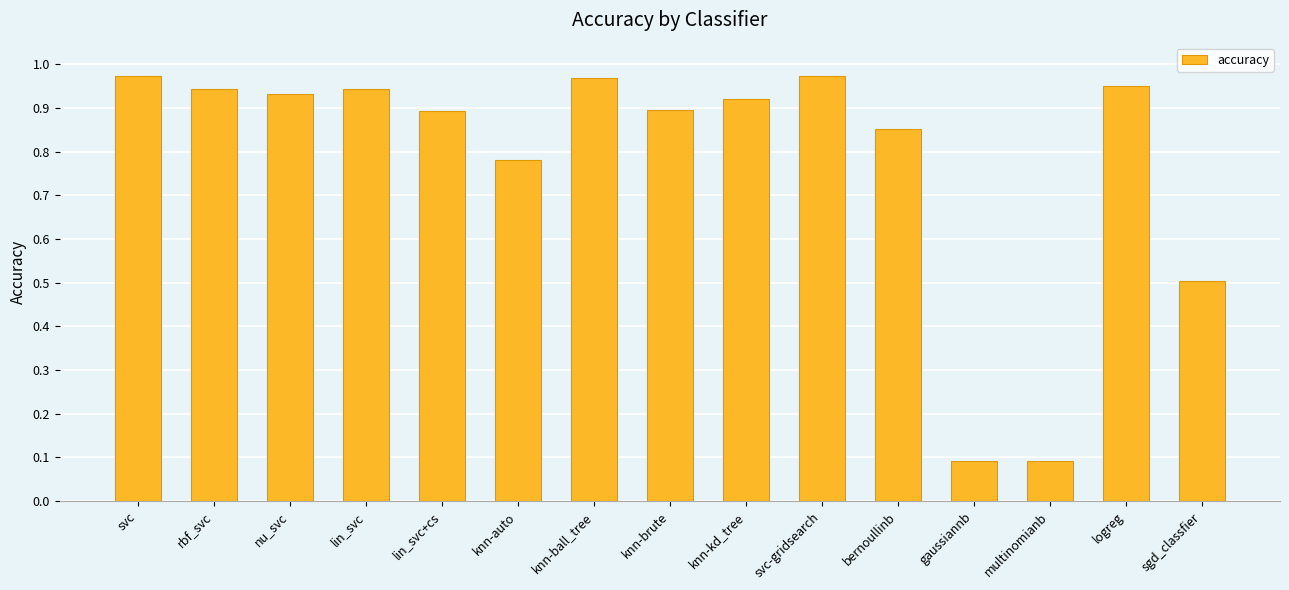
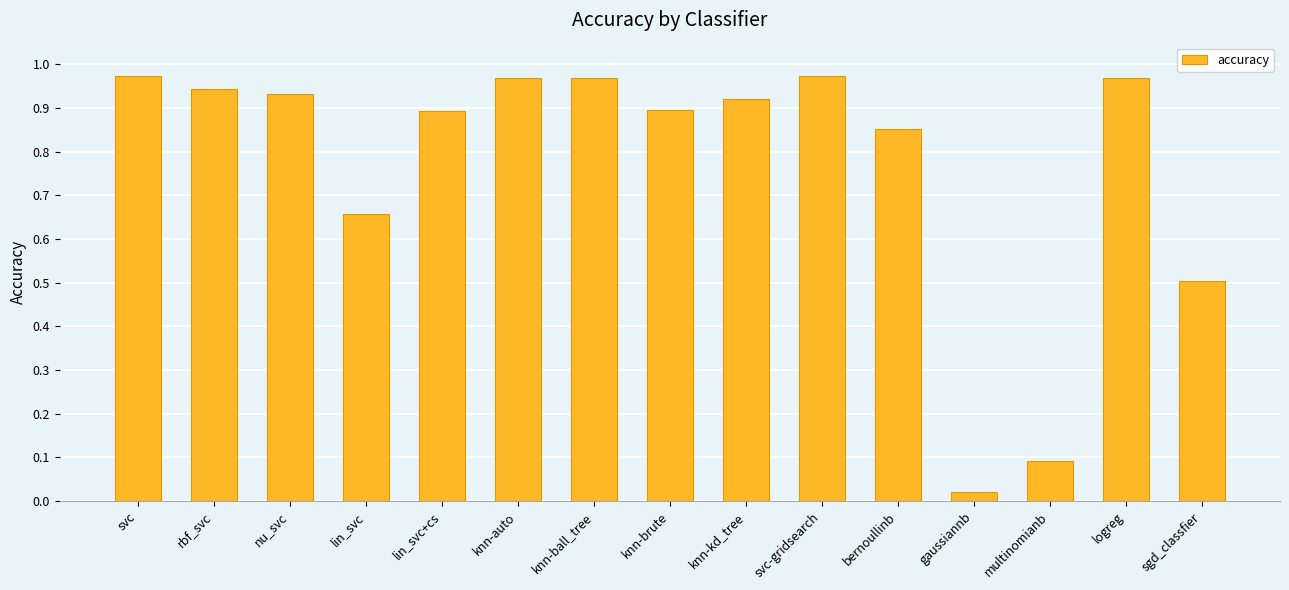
lin_svc: 0.94 -> 0.66
knn-auto: 0.78 -> 0.97
gaussiannb: 0.09 -> 0.02
logreg: 0.95 -> 0.97
